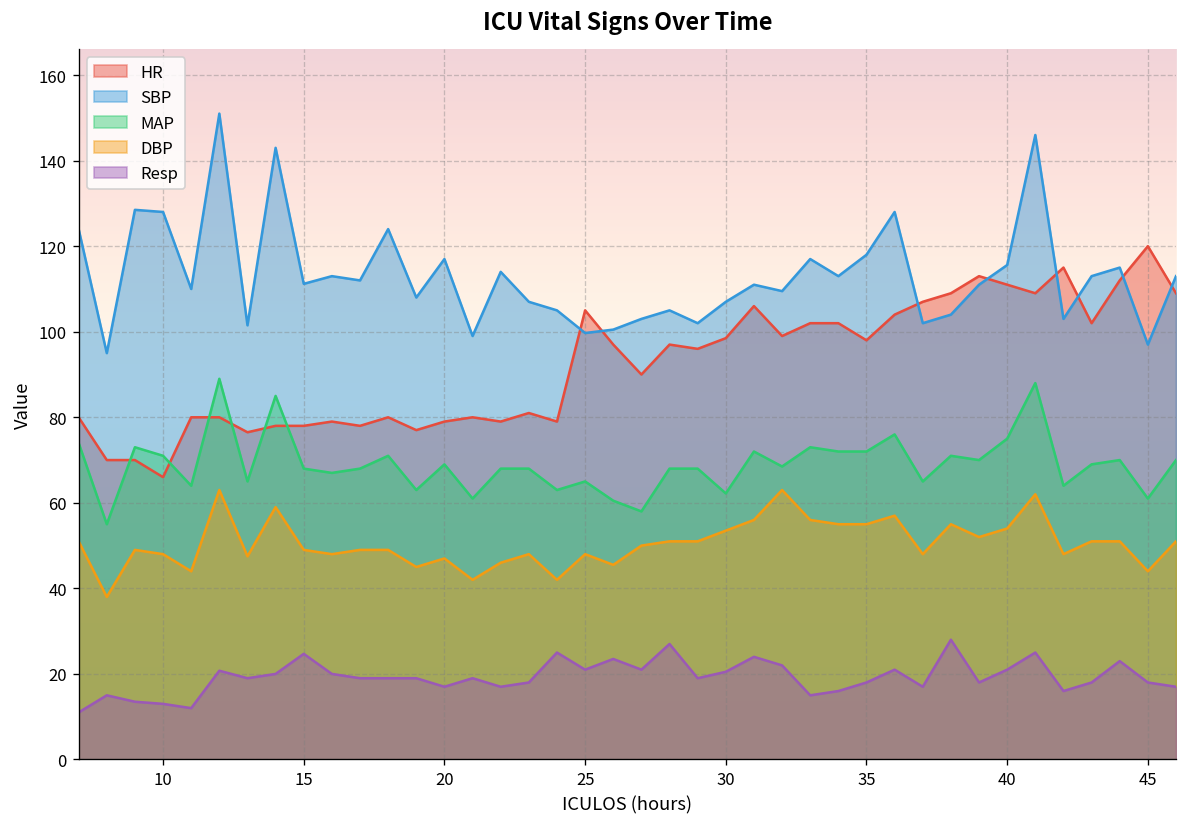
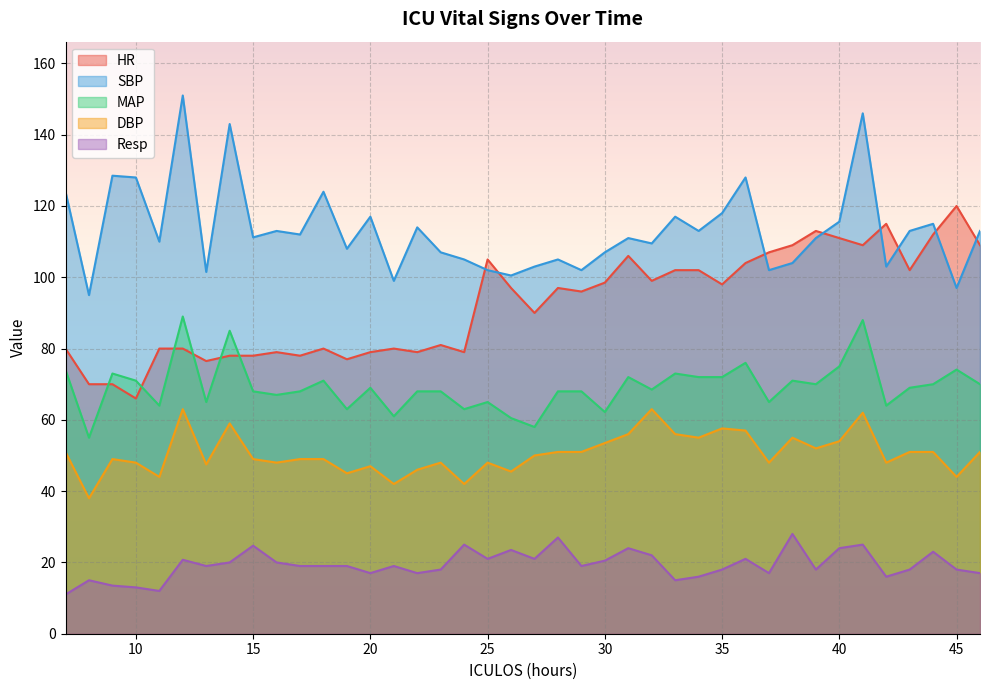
SBP, 25: 100 -> 102
DBP, 35: 55 -> 58
Resp, 40: 21 -> 24
MAP, 45: 61 -> 74
